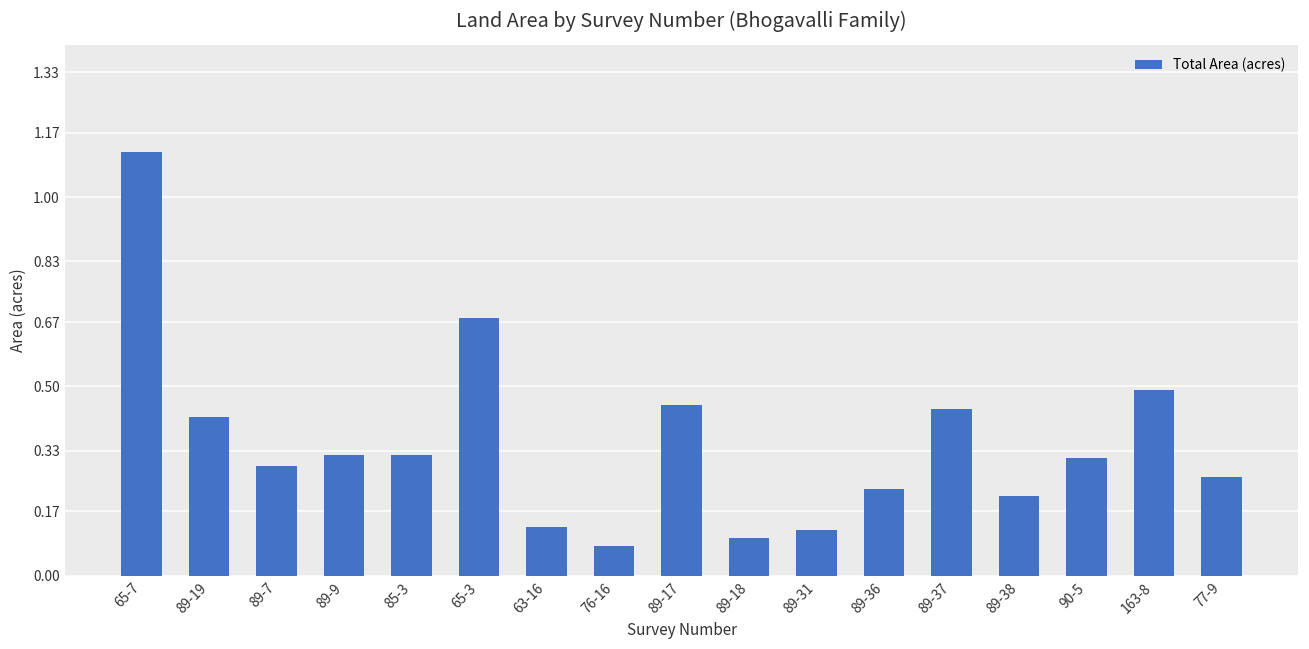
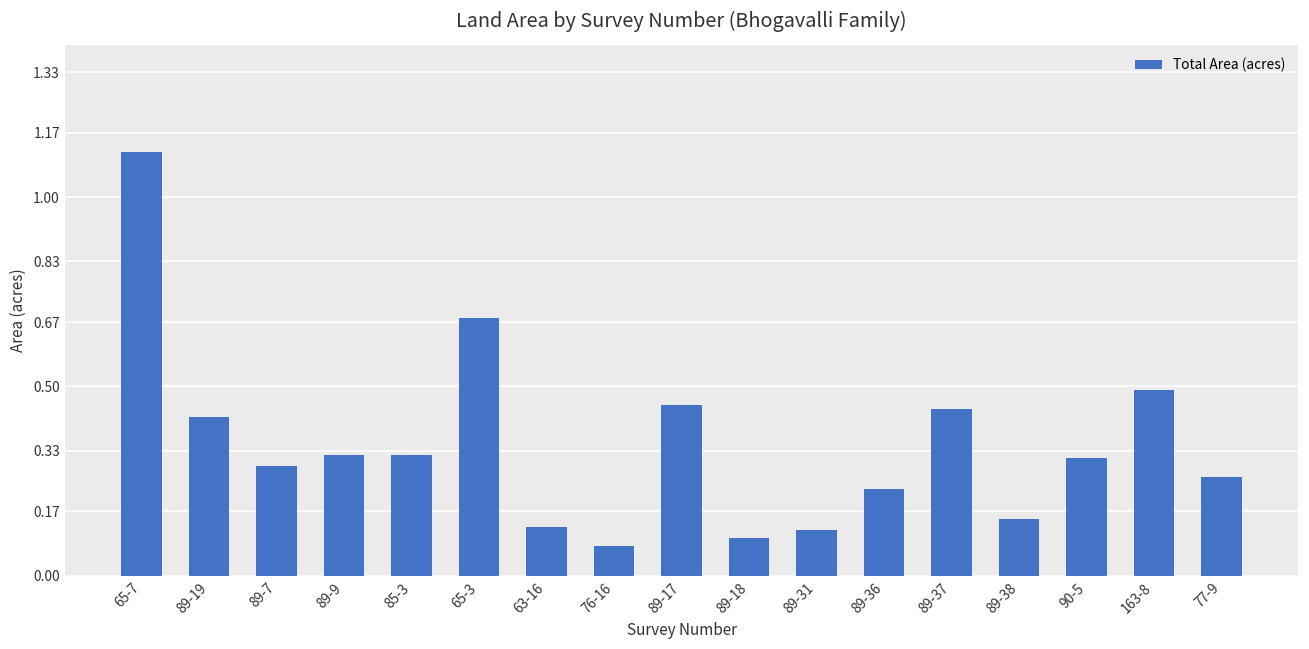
89-38: 0.21 -> 0.15
